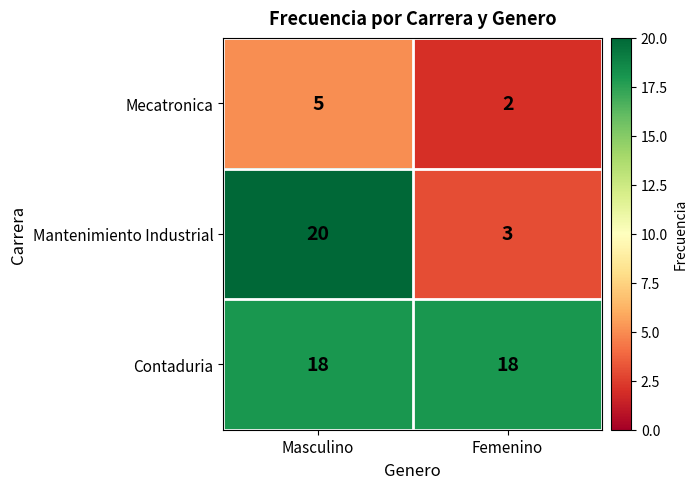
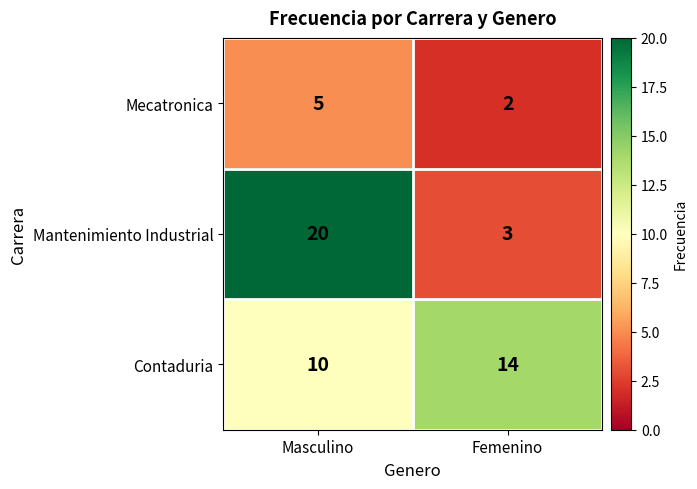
Contaduria, Masculino: 18 -> 10
Contaduria, Femenino: 18 -> 14
